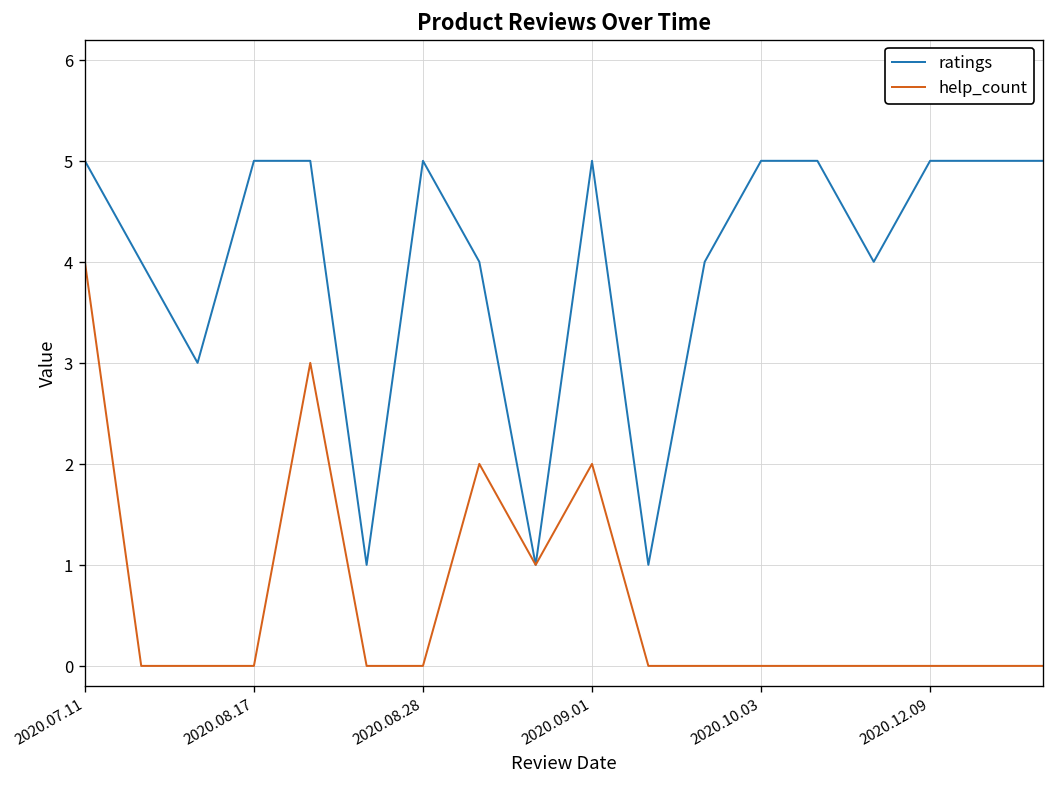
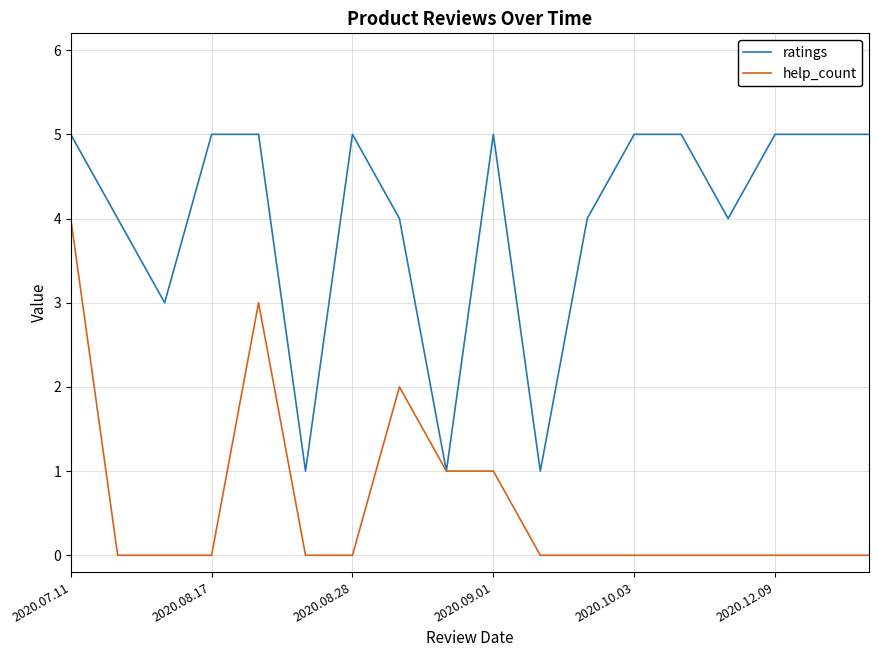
help_count, 2020.09.01: 2 -> 1
